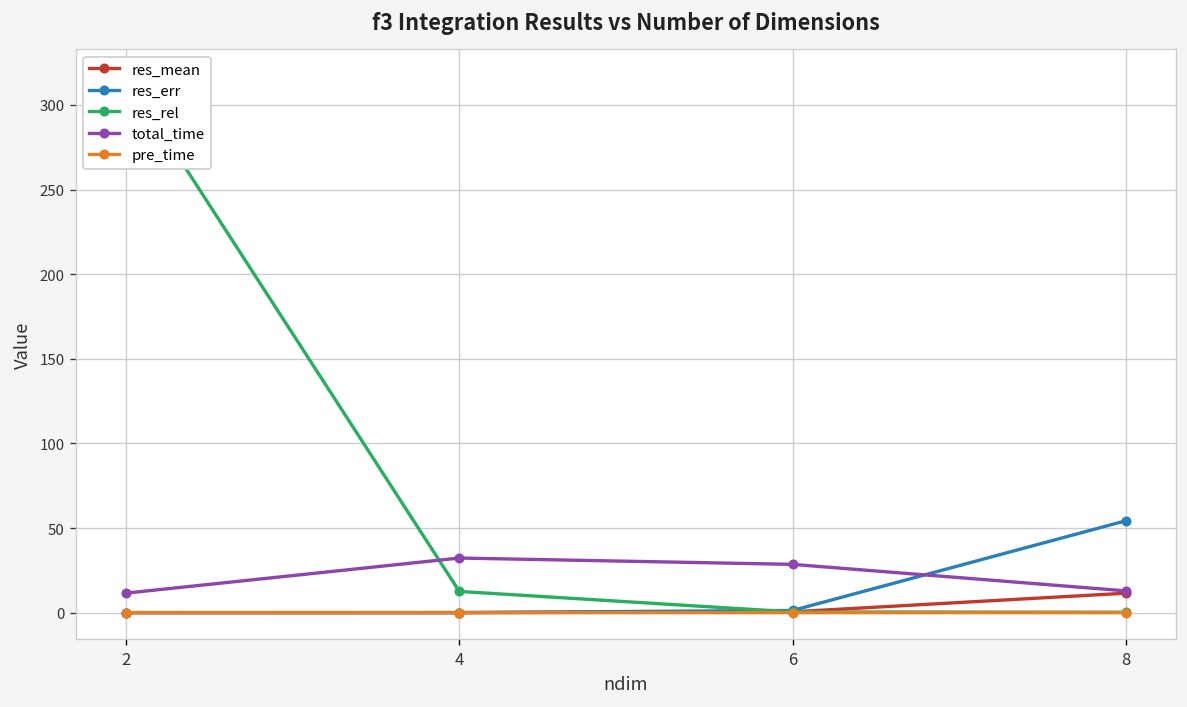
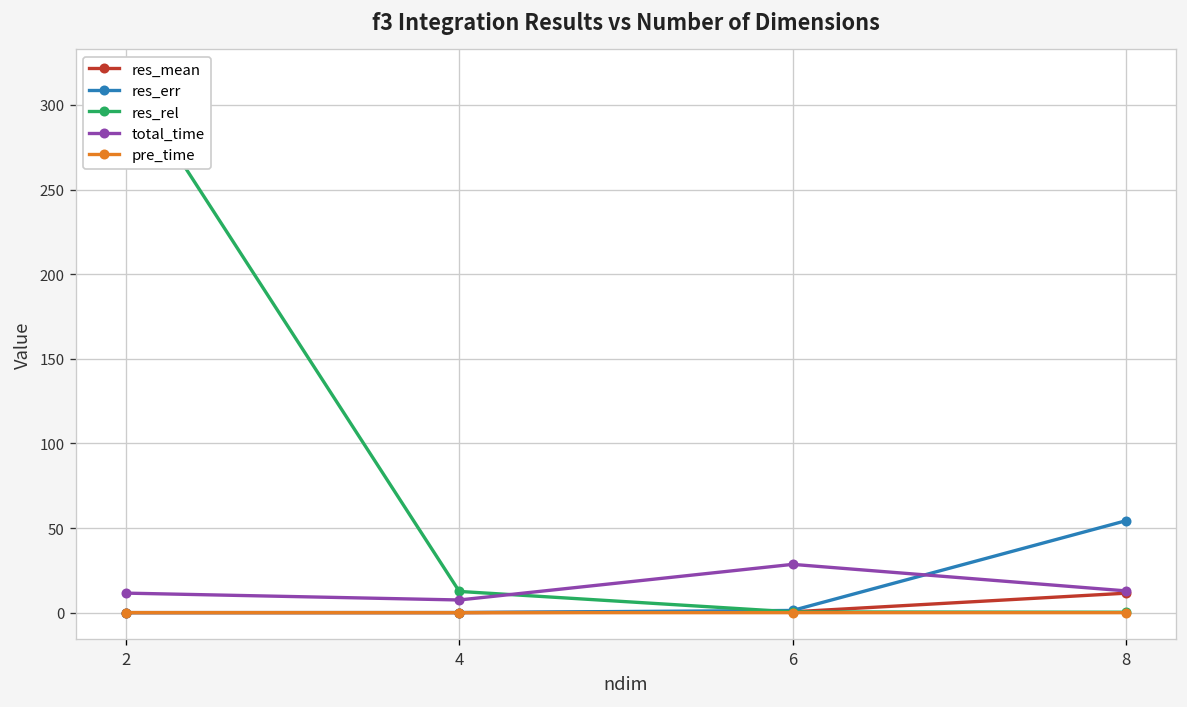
total_time, 4: 32 -> 7
